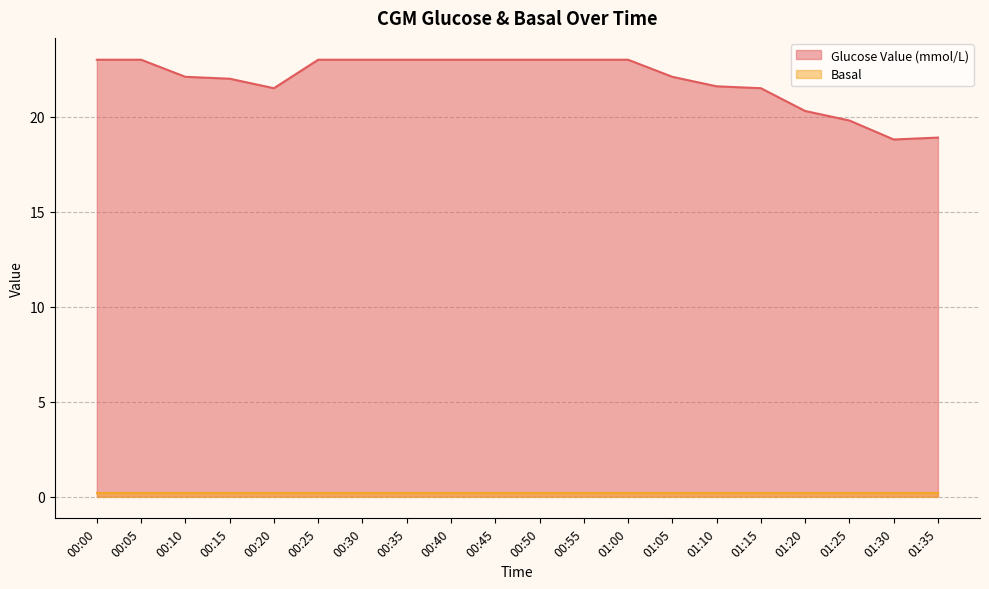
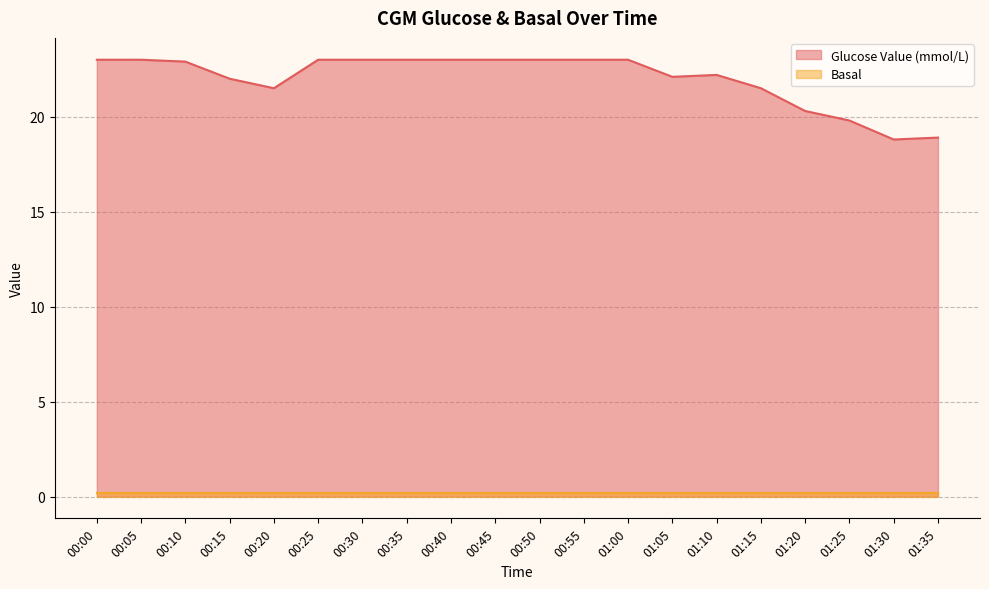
Glucose Value (mmol/L), 00:10: 22.1 -> 22.9
Glucose Value (mmol/L), 01:10: 21.6 -> 22.2
